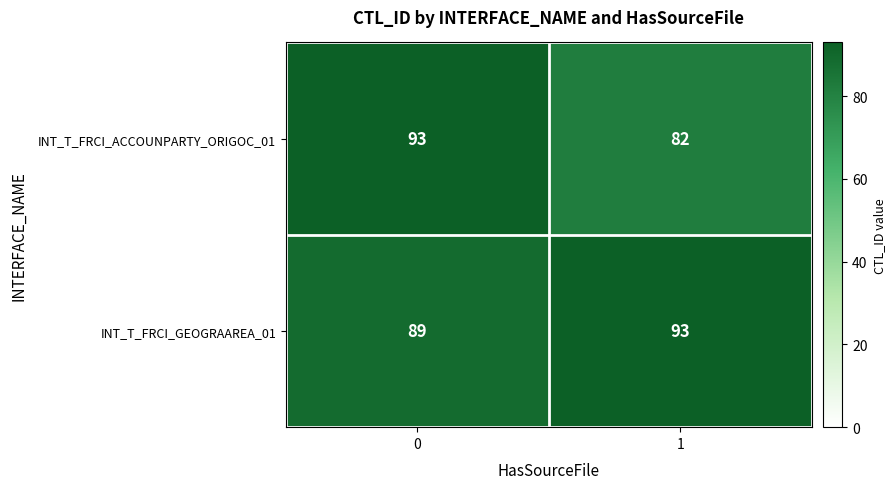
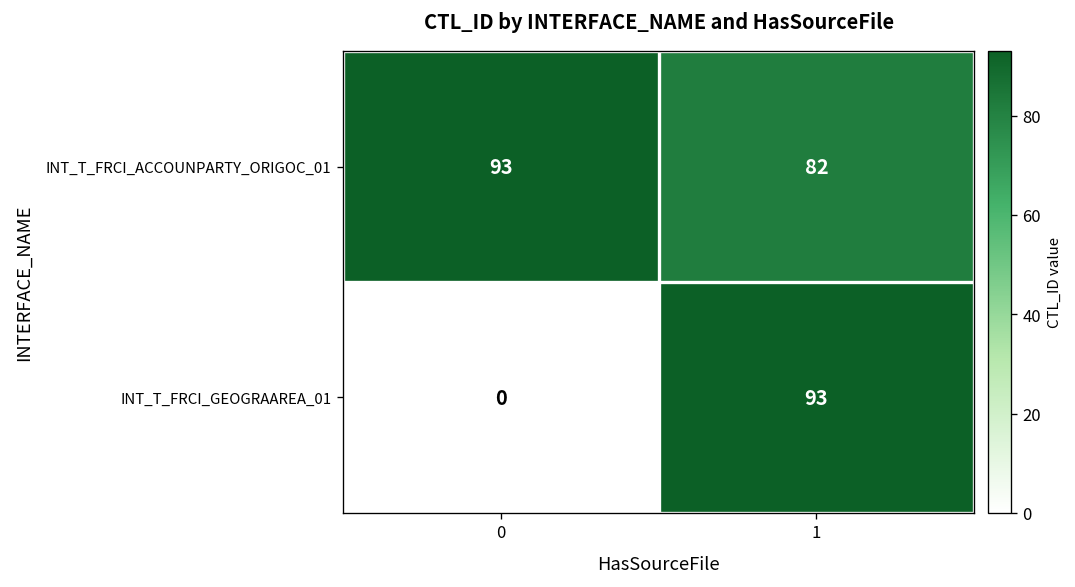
INT_T_FRCI_GEOGRAAREA_01, 0: 89 -> 0
